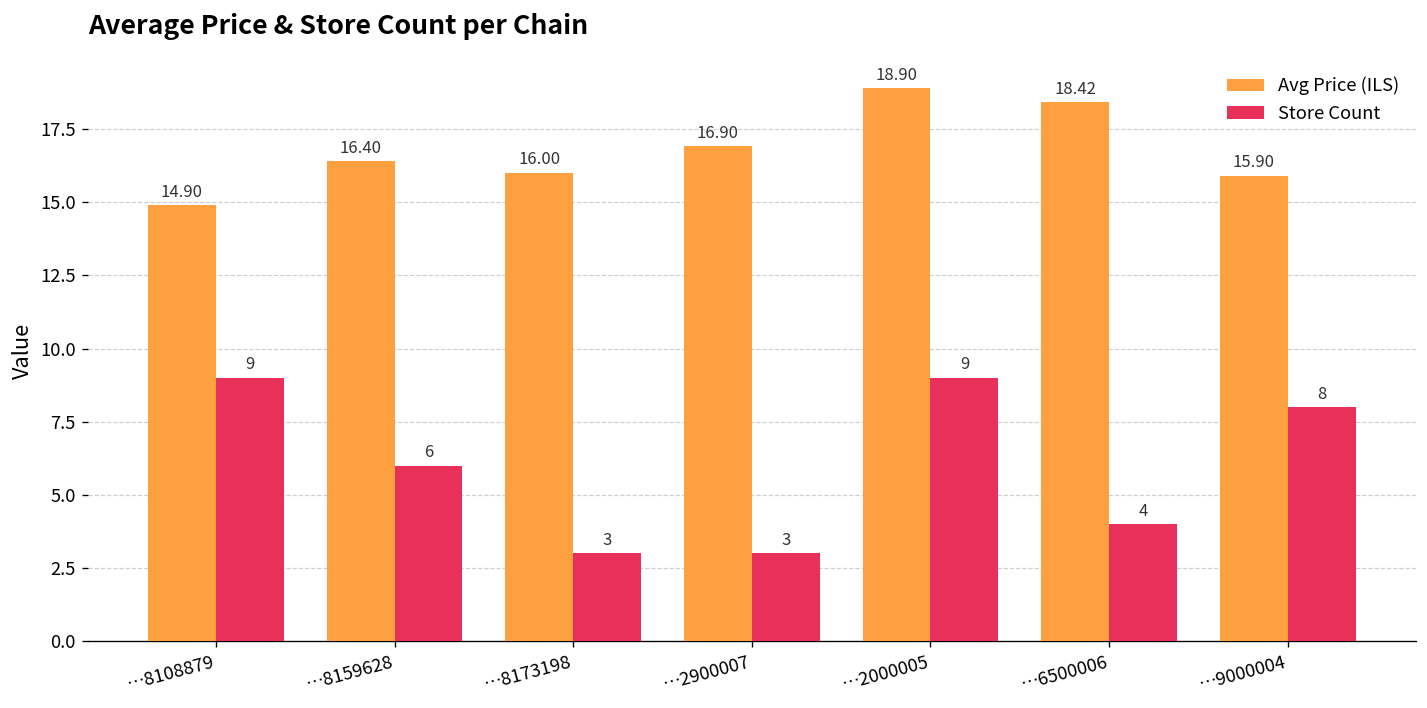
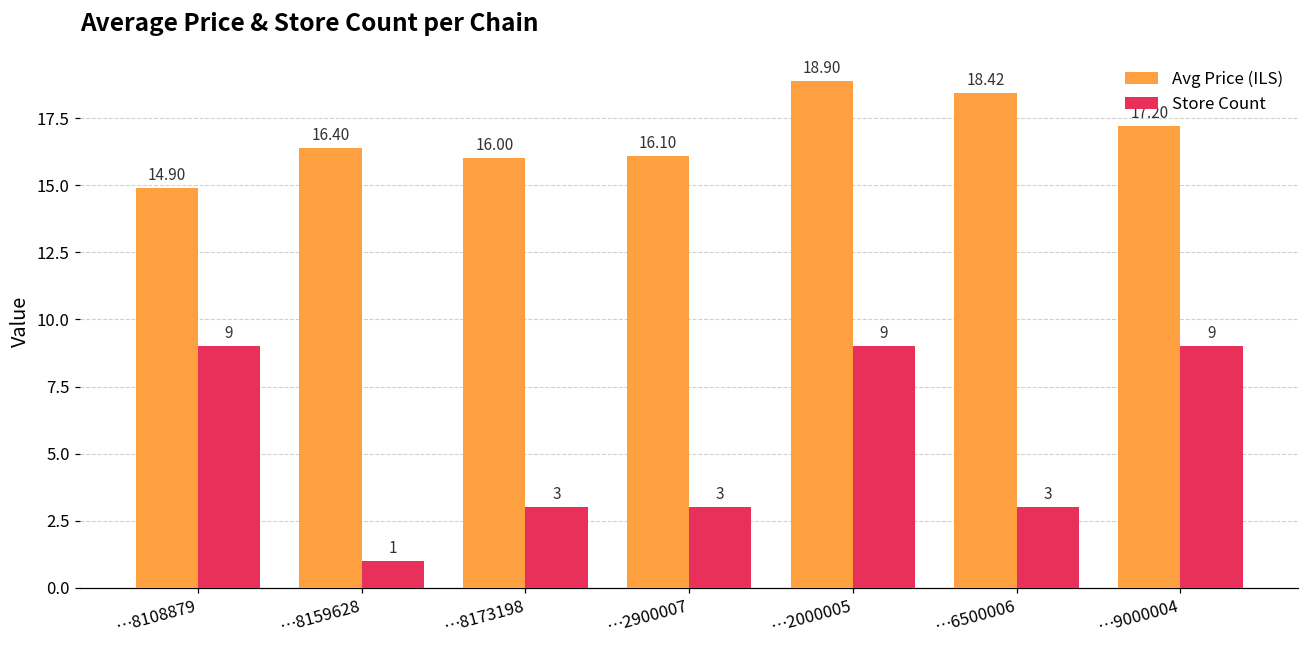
Store Count, …8159628: 6 -> 1
Avg Price (ILS), …2900007: 16.90 -> 16.10
Store Count, …6500006: 4 -> 3
Avg Price (ILS), …9000004: 15.90 -> 17.20
Store Count, …9000004: 8 -> 9
